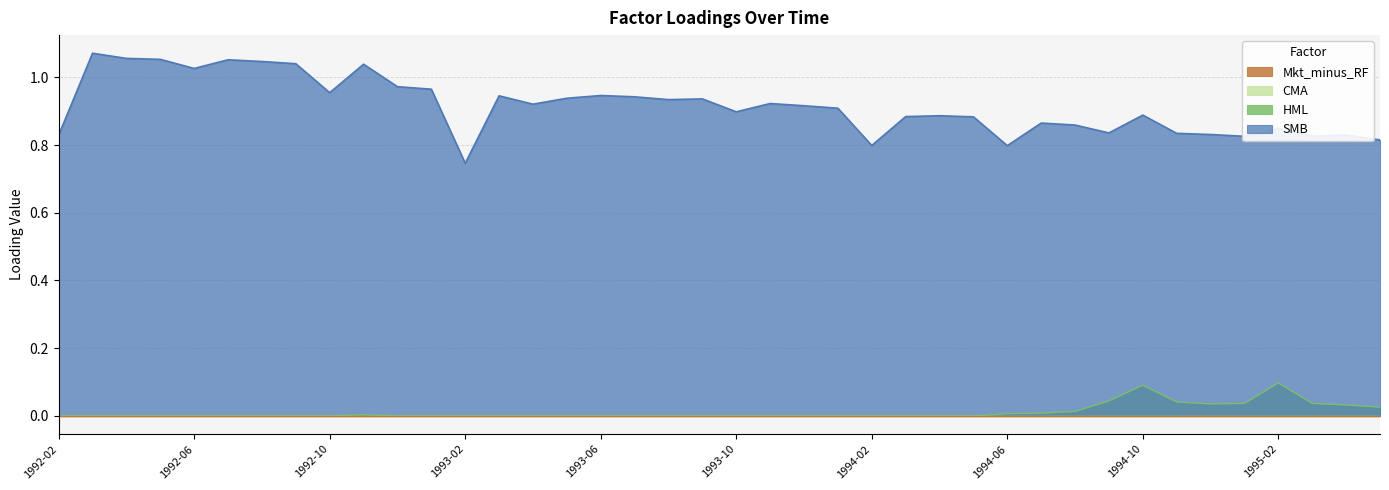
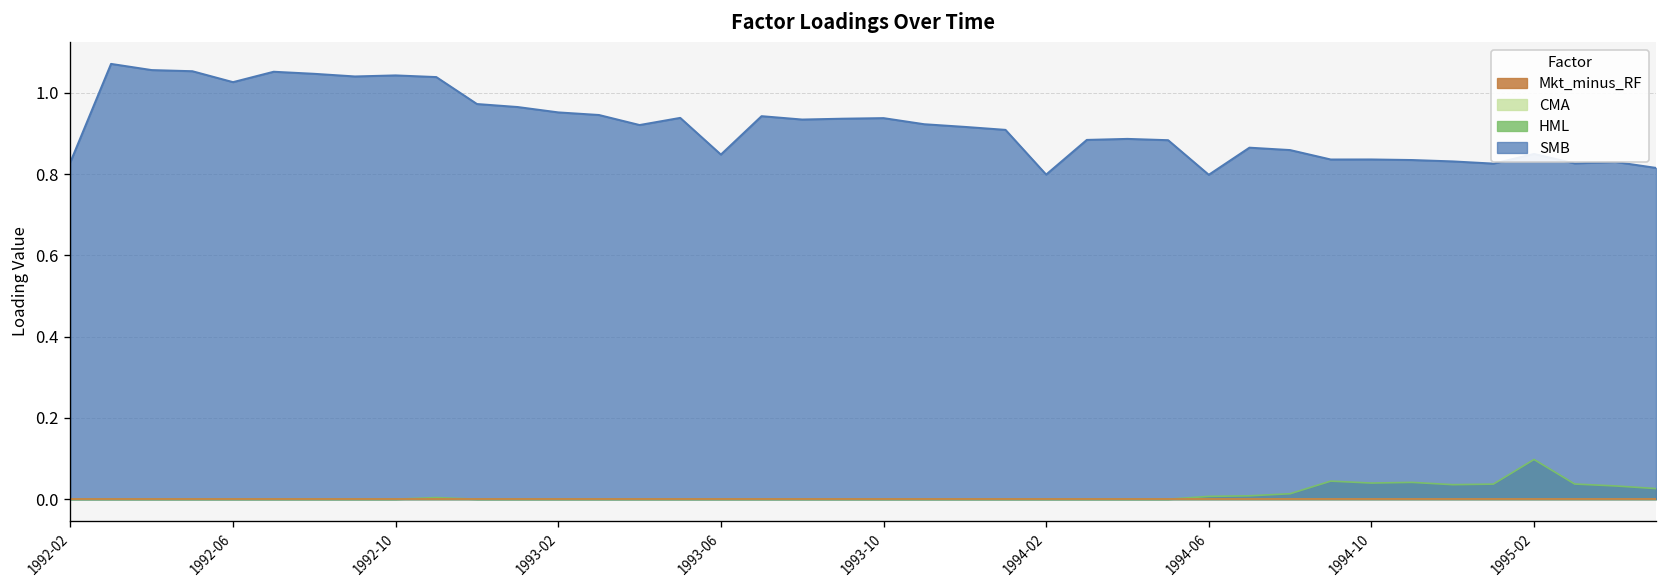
SMB, 1992-10: 0.95 -> 1.04
SMB, 1993-02: 0.75 -> 0.95
SMB, 1993-06: 0.95 -> 0.85
SMB, 1993-10: 0.90 -> 0.94
HML, 1994-10: 0.09 -> 0.04
SMB, 1994-10: 0.89 -> 0.84
